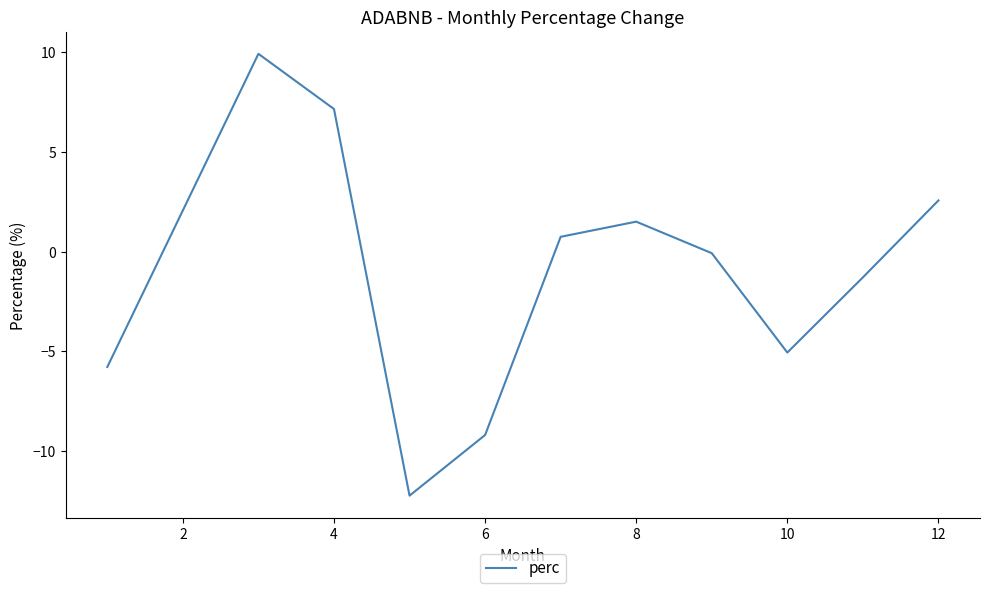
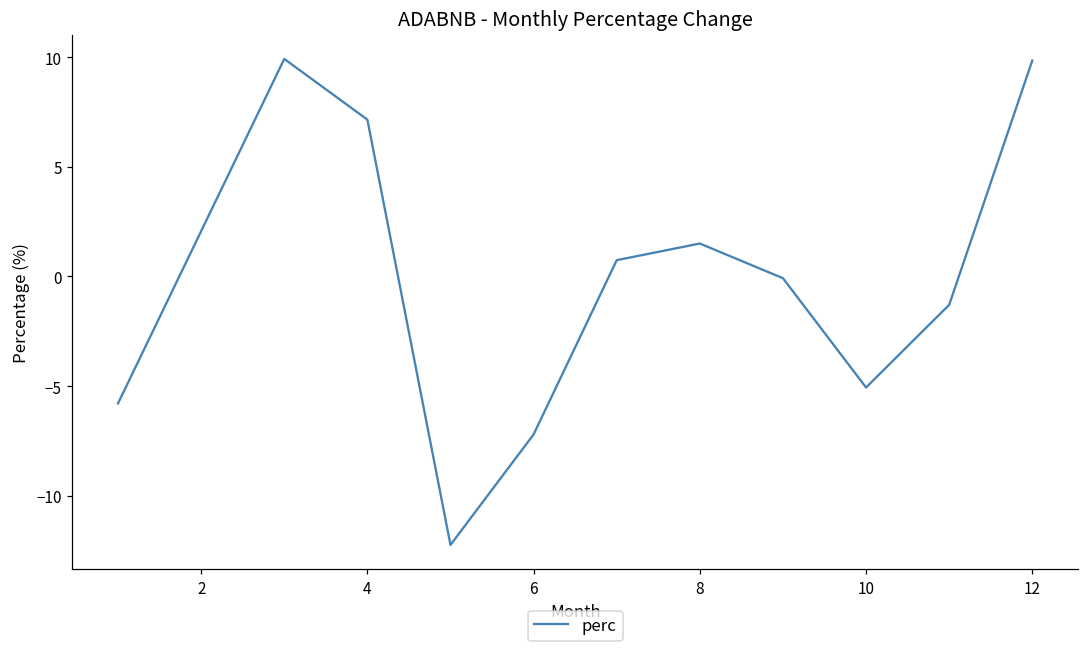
6: -9.2 -> -7.2
12: 2.6 -> 9.8
